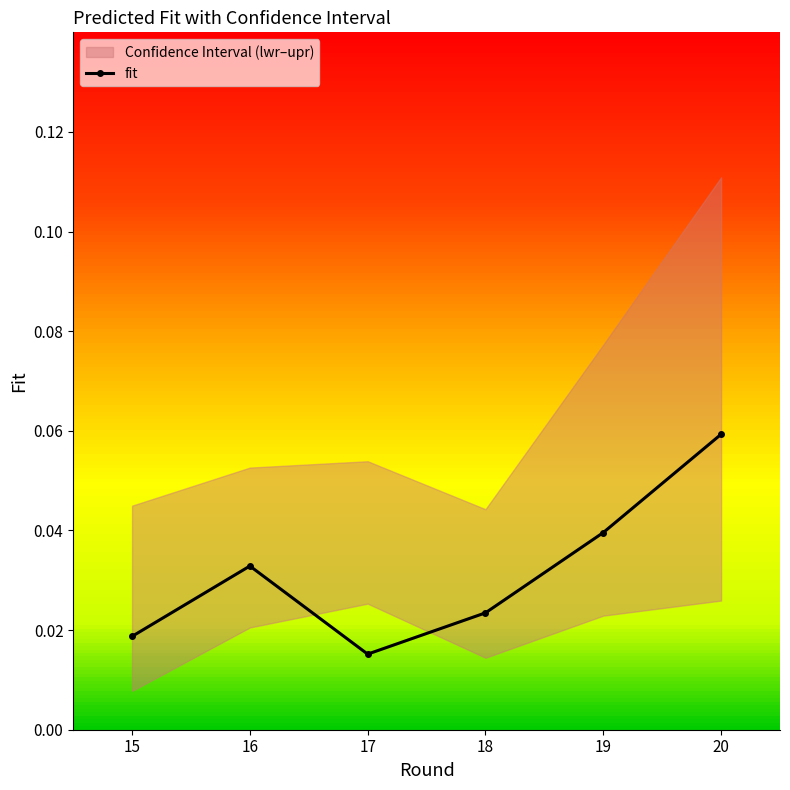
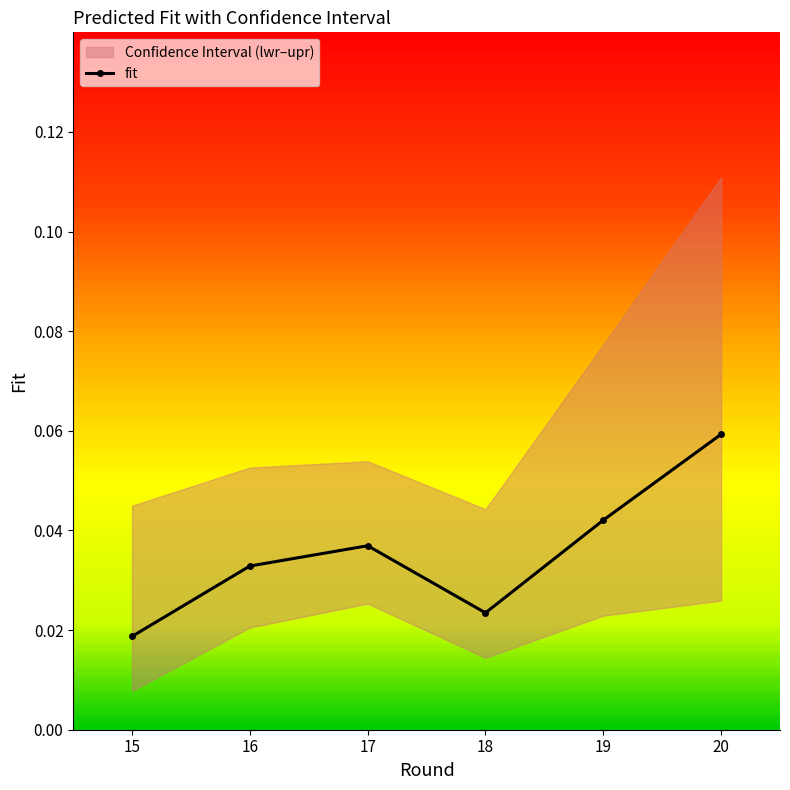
fit, 17: 0.015 -> 0.037
fit, 19: 0.040 -> 0.042
